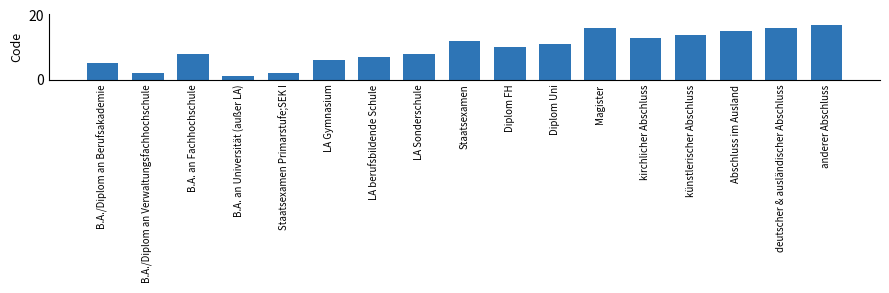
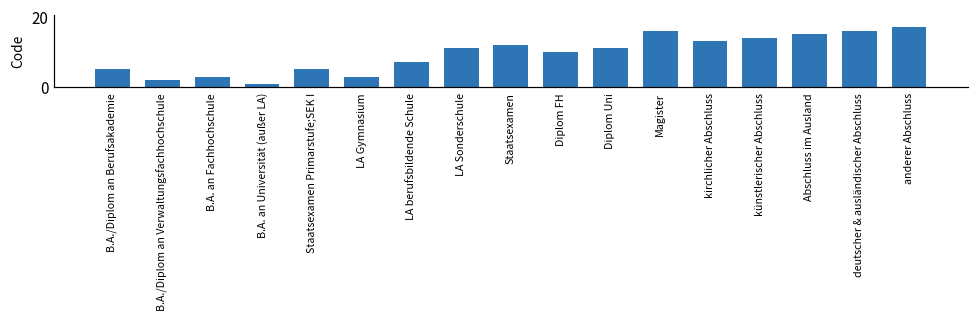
B.A. an Fachhochschule: 8 -> 3
Staatsexamen Primarstufe;SEK I: 2 -> 5
LA Gymnasium: 6 -> 3
LA Sonderschule: 8 -> 11
